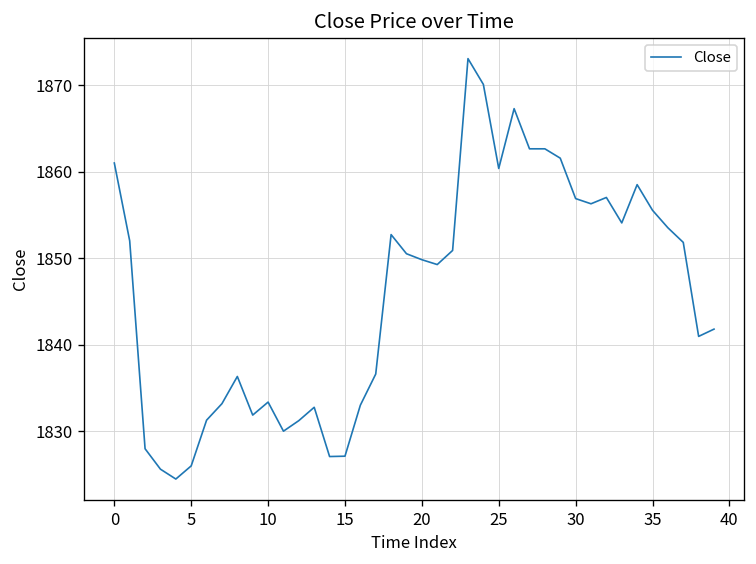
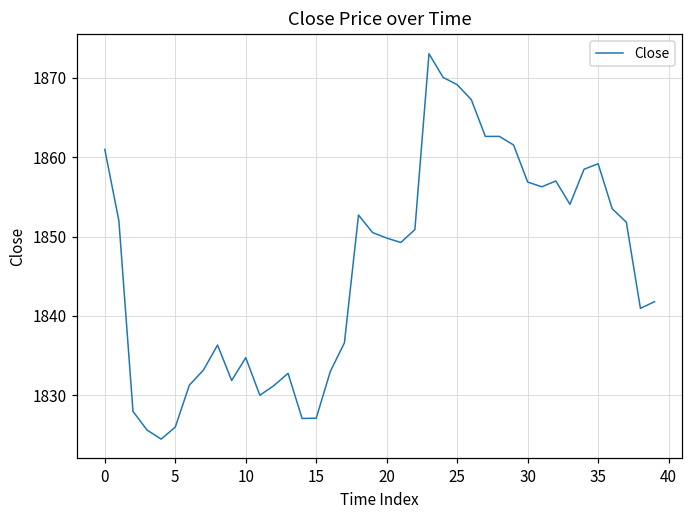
10: 1833 -> 1835
25: 1860 -> 1869
35: 1856 -> 1859
